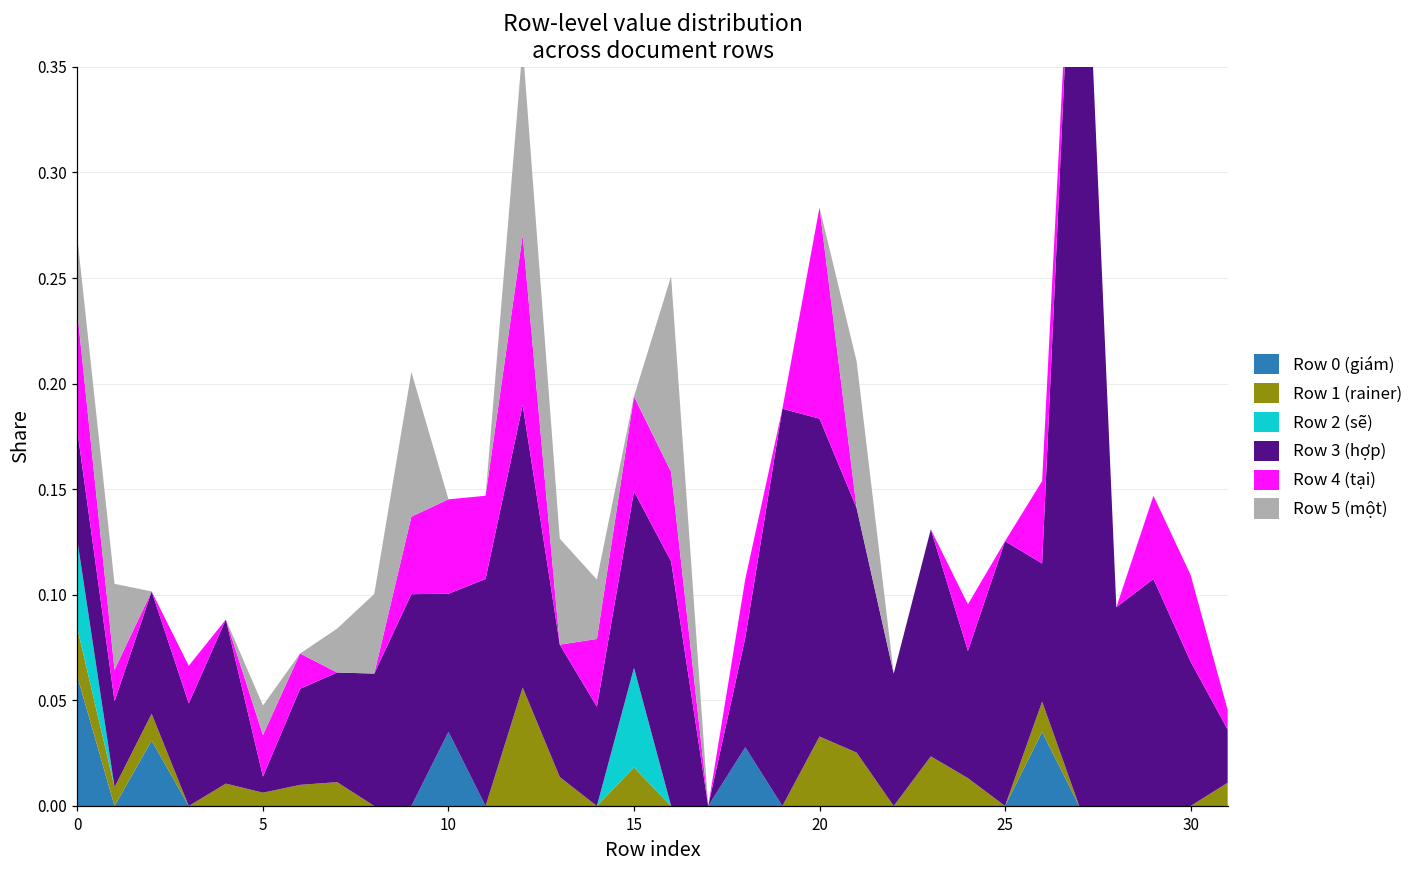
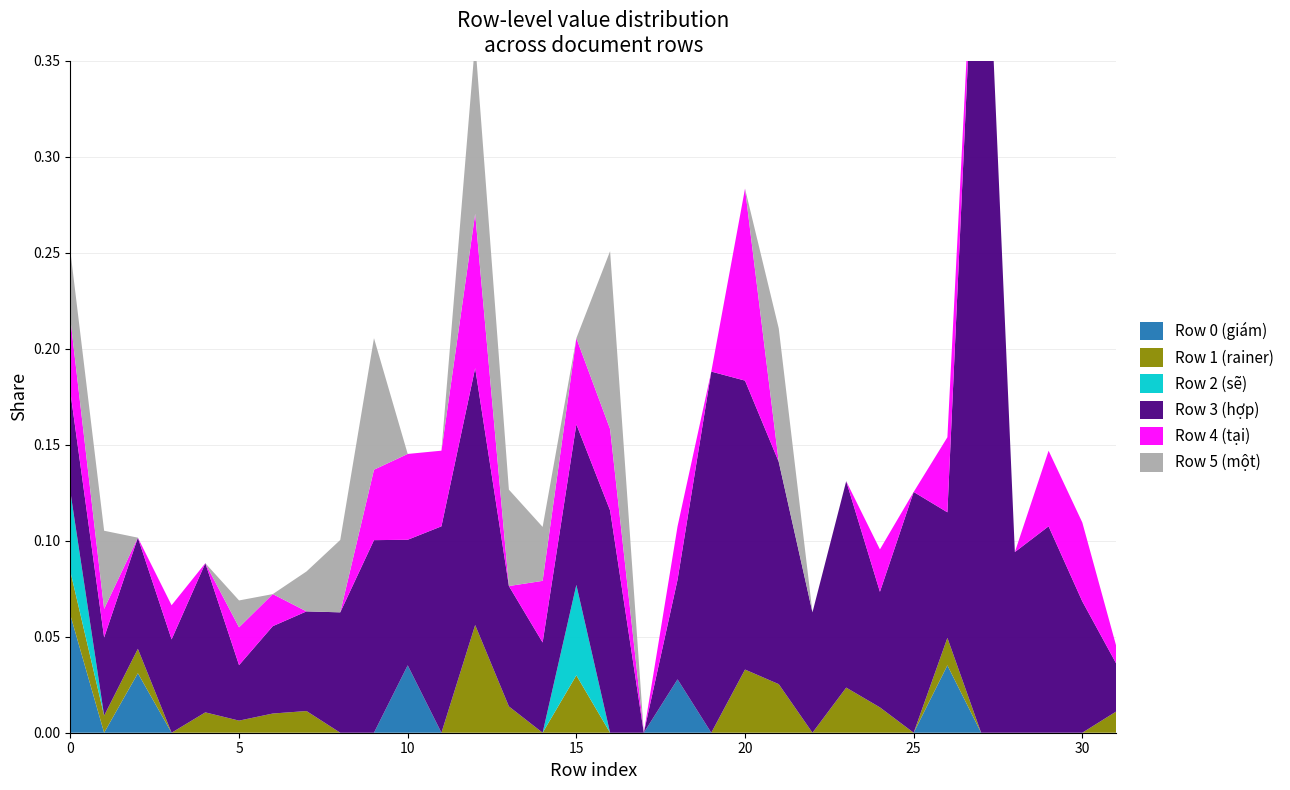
Row 4 (tại), 0: 0.056 -> 0.038
Row 3 (hợp), 5: 0.008 -> 0.029
Row 1 (rainer), 15: 0.018 -> 0.030
